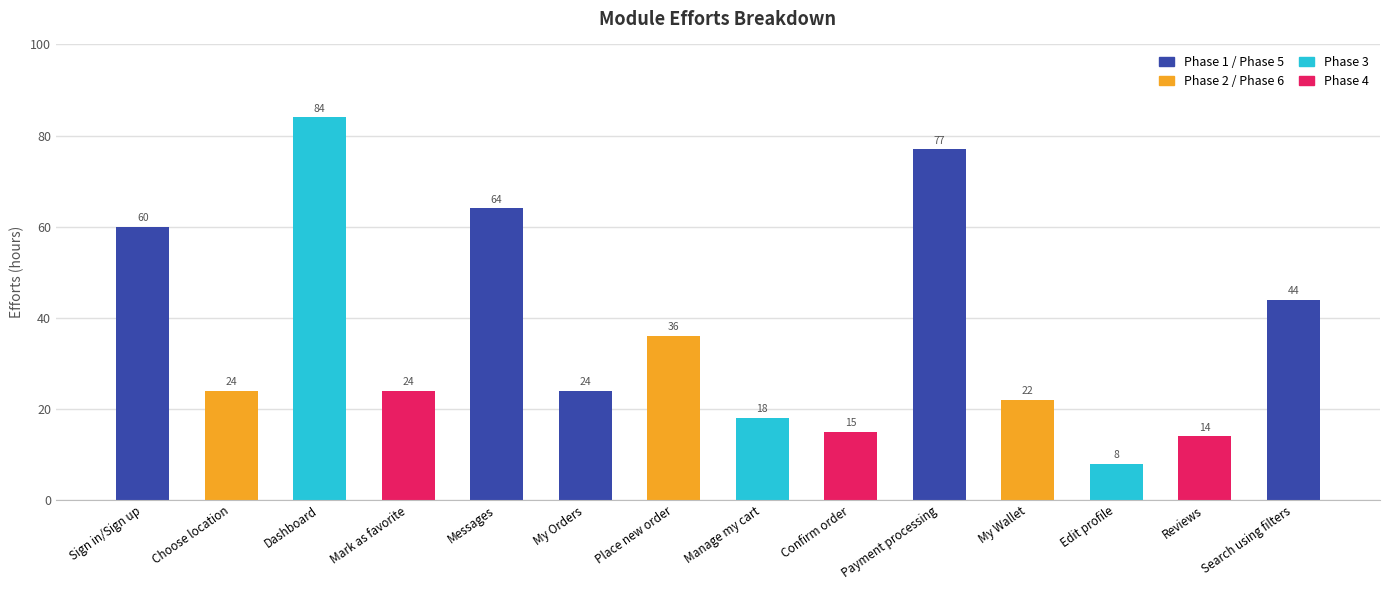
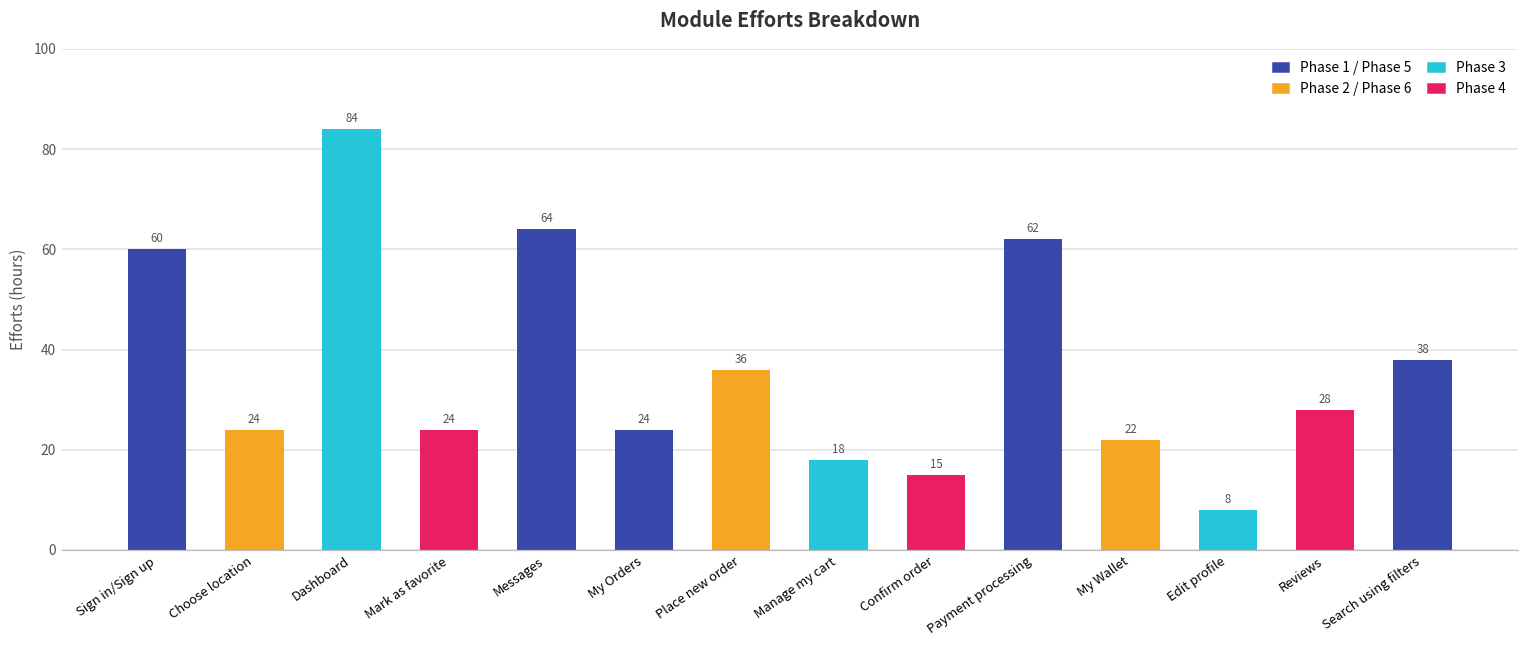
Payment processing: 77 -> 62
Reviews: 14 -> 28
Search using filters: 44 -> 38
